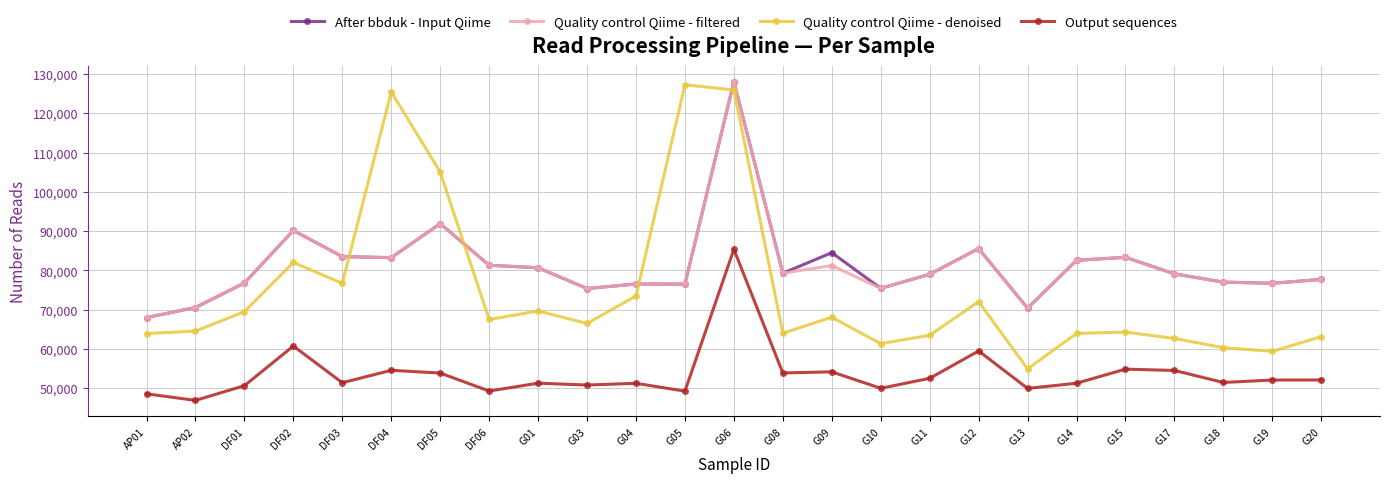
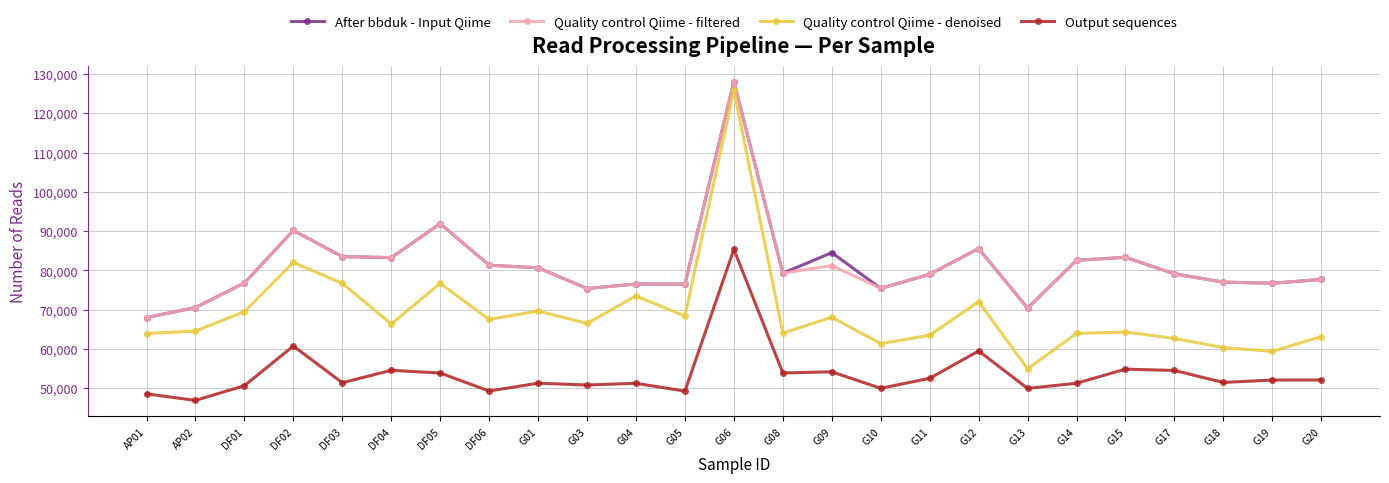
Quality control Qiime - denoised, DF04: 125,000 -> 66,000
Quality control Qiime - denoised, DF05: 105,000 -> 77,000
Quality control Qiime - denoised, G05: 127,000 -> 68,000
